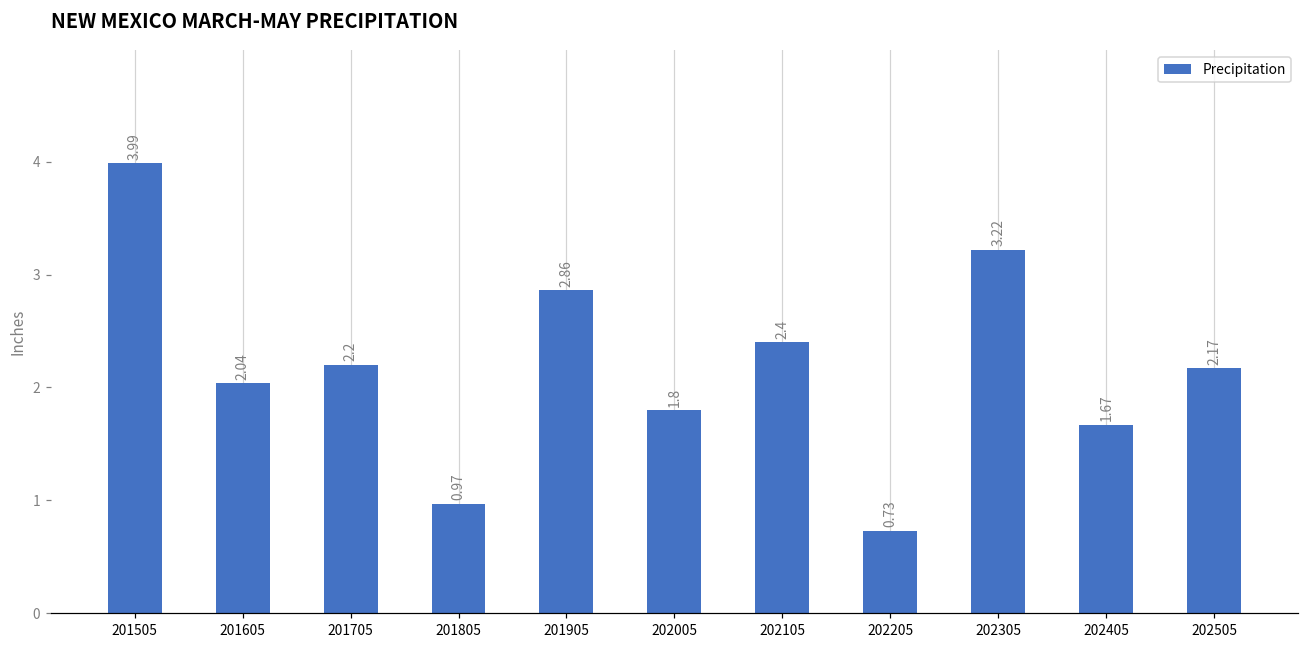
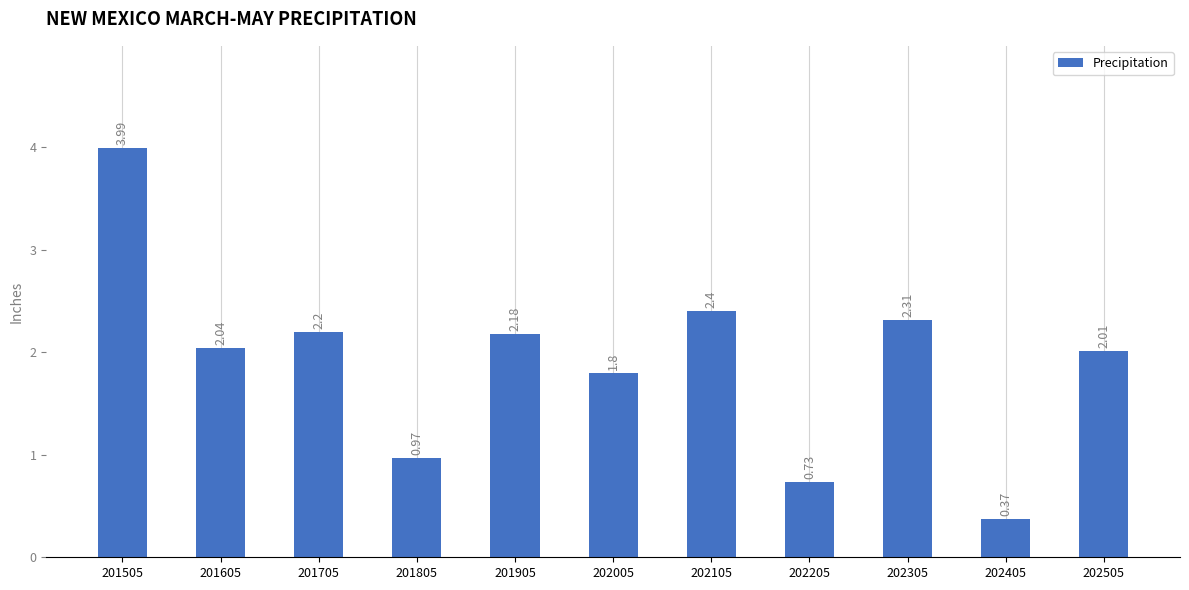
201905: 2.86 -> 2.18
202305: 3.22 -> 2.31
202405: 1.67 -> 0.37
202505: 2.17 -> 2.01
